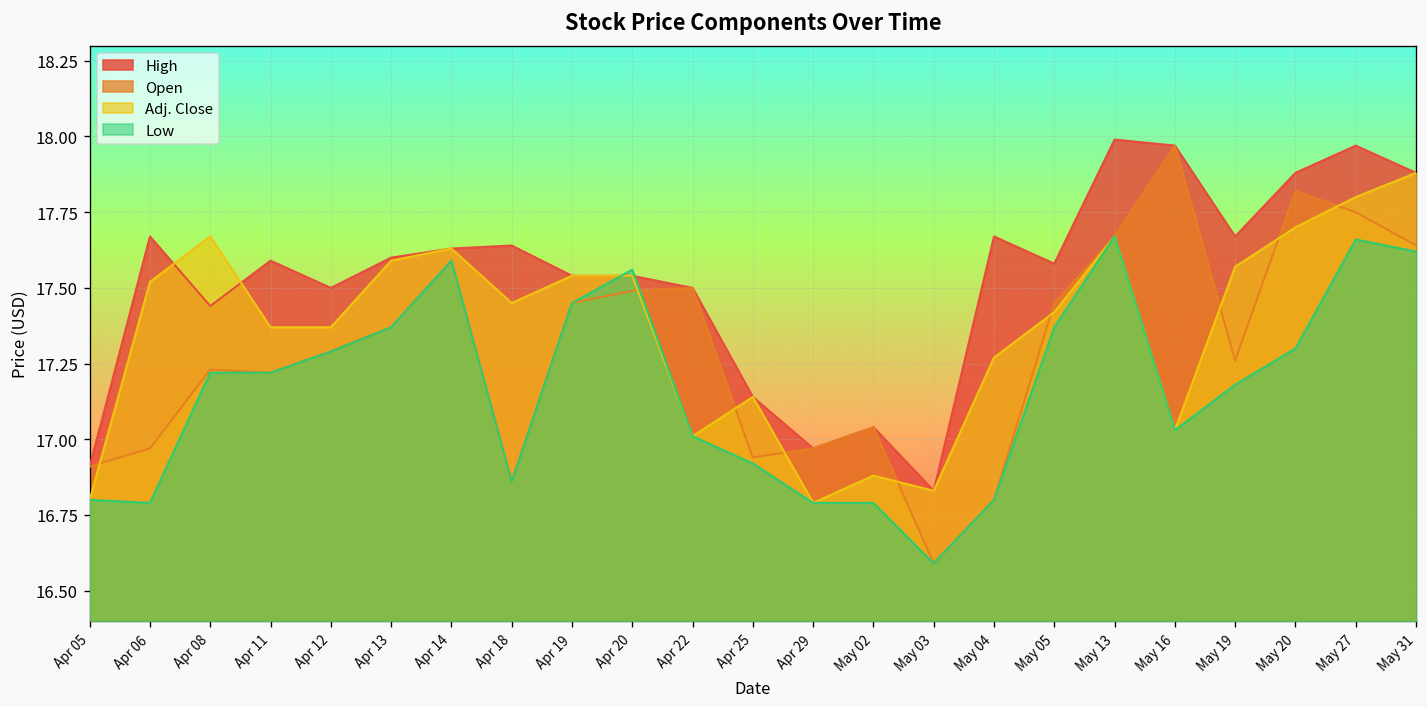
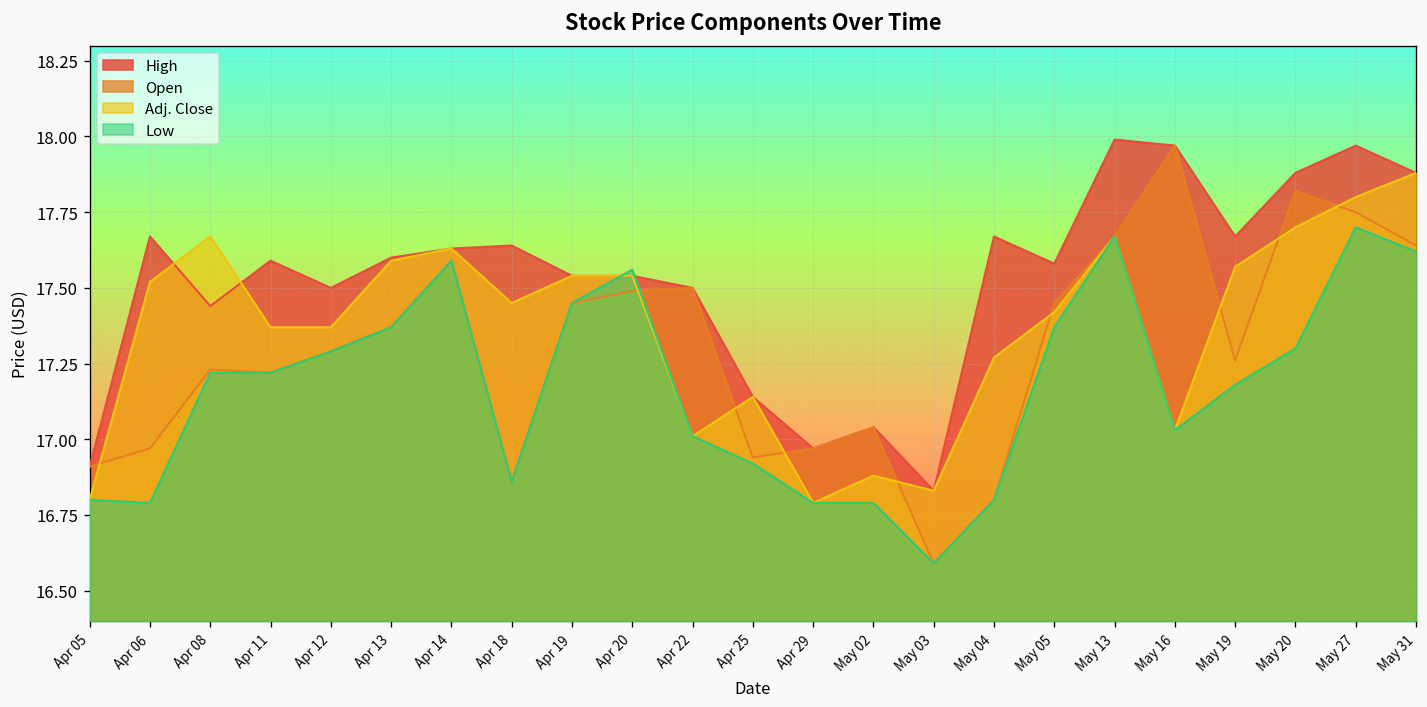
Low, May 27: 17.66 -> 17.70
